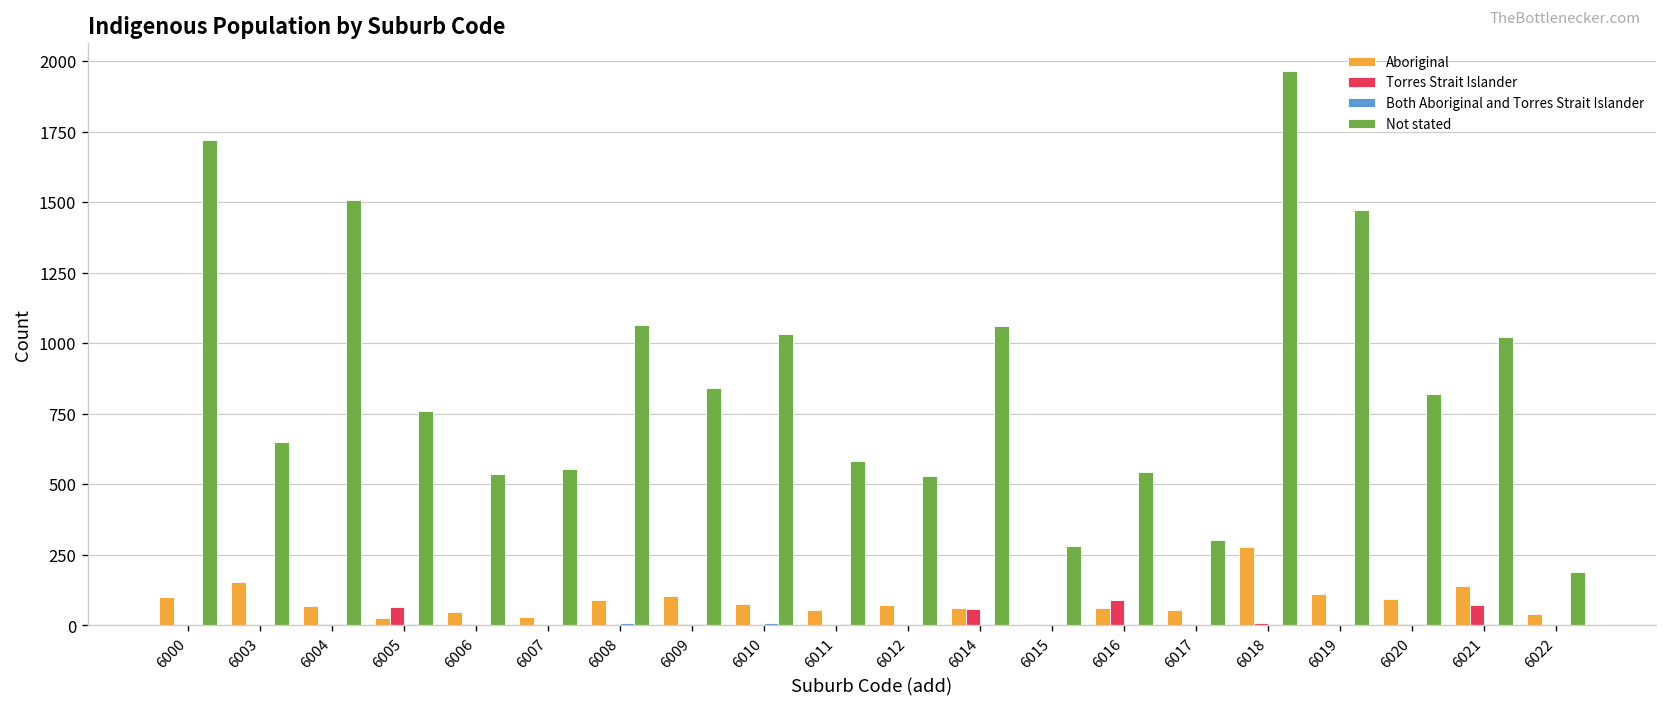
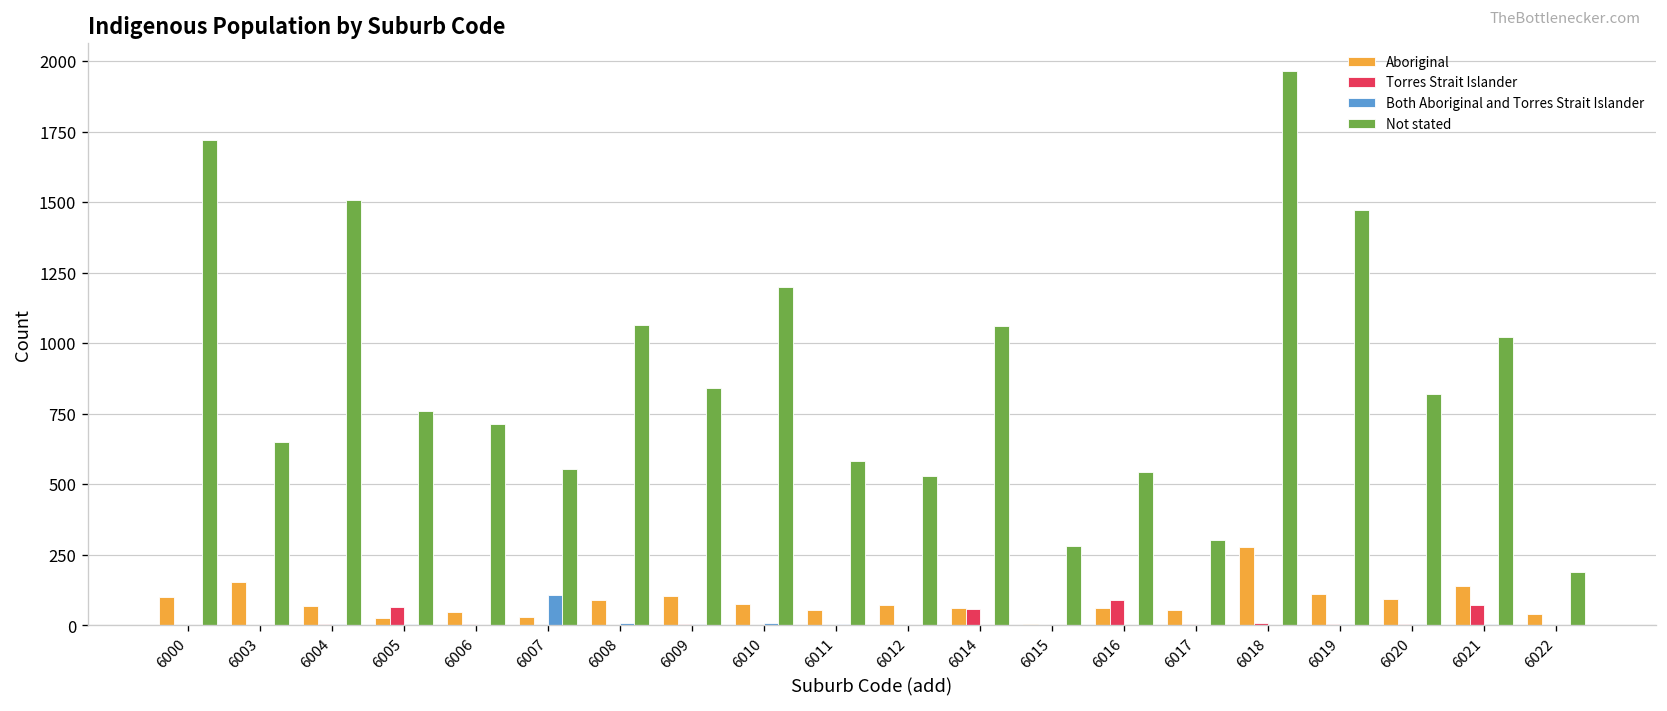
Not stated, 6006: 540 -> 710
Both Aboriginal and Torres Strait Islander, 6007: 0 -> 110
Not stated, 6010: 1030 -> 1200
